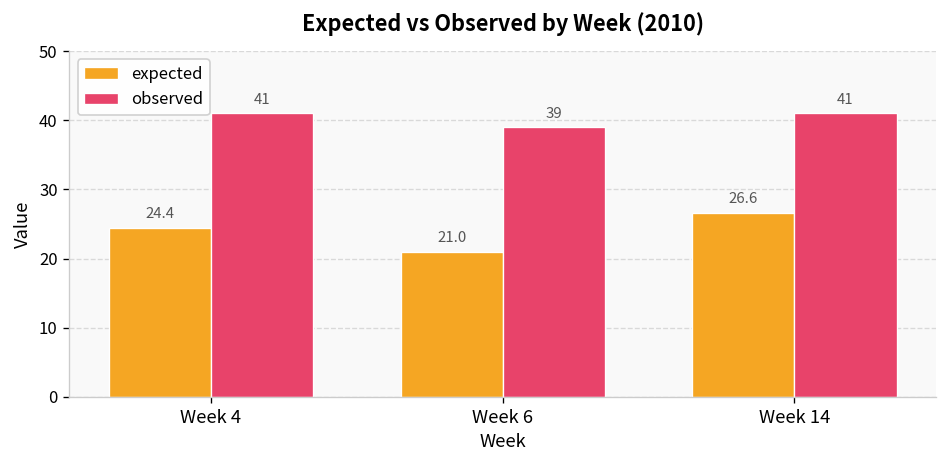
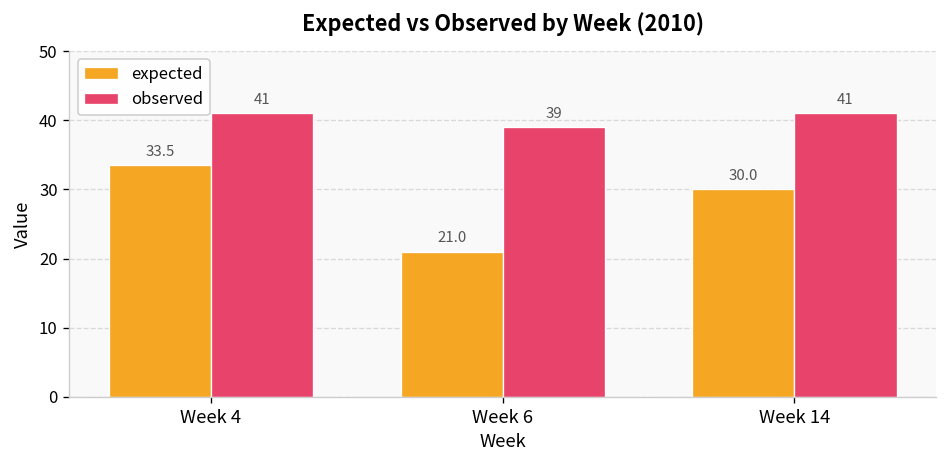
expected, Week 4: 24.4 -> 33.5
expected, Week 14: 26.6 -> 30.0
